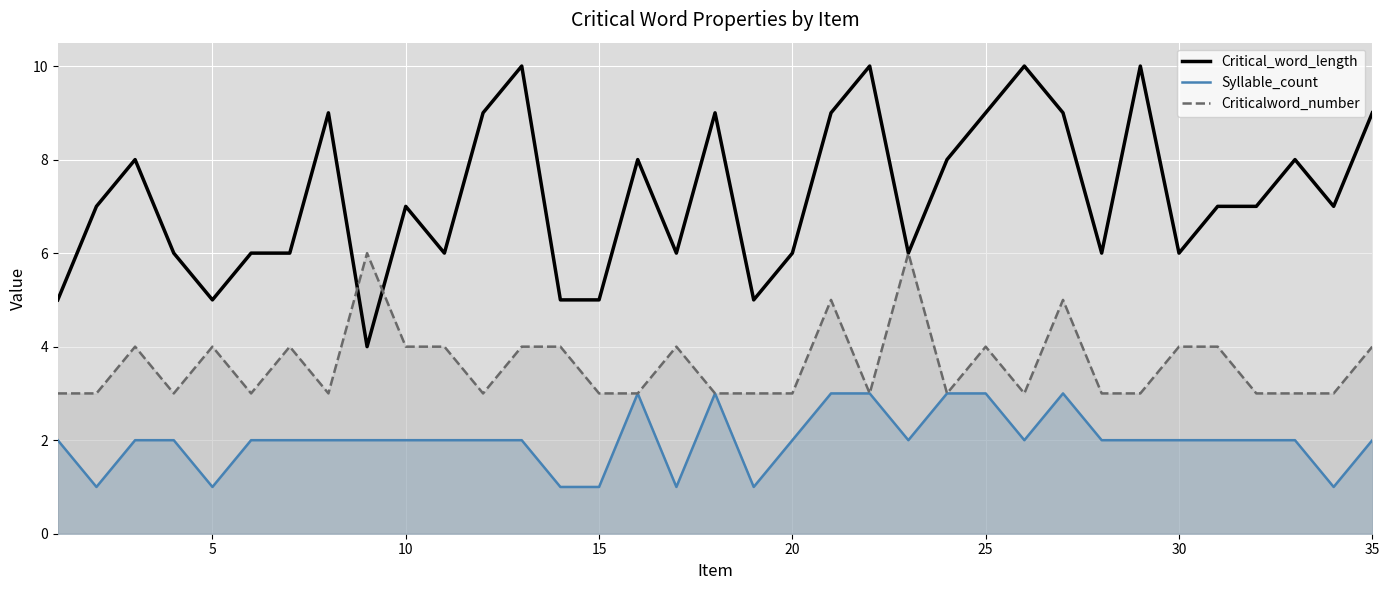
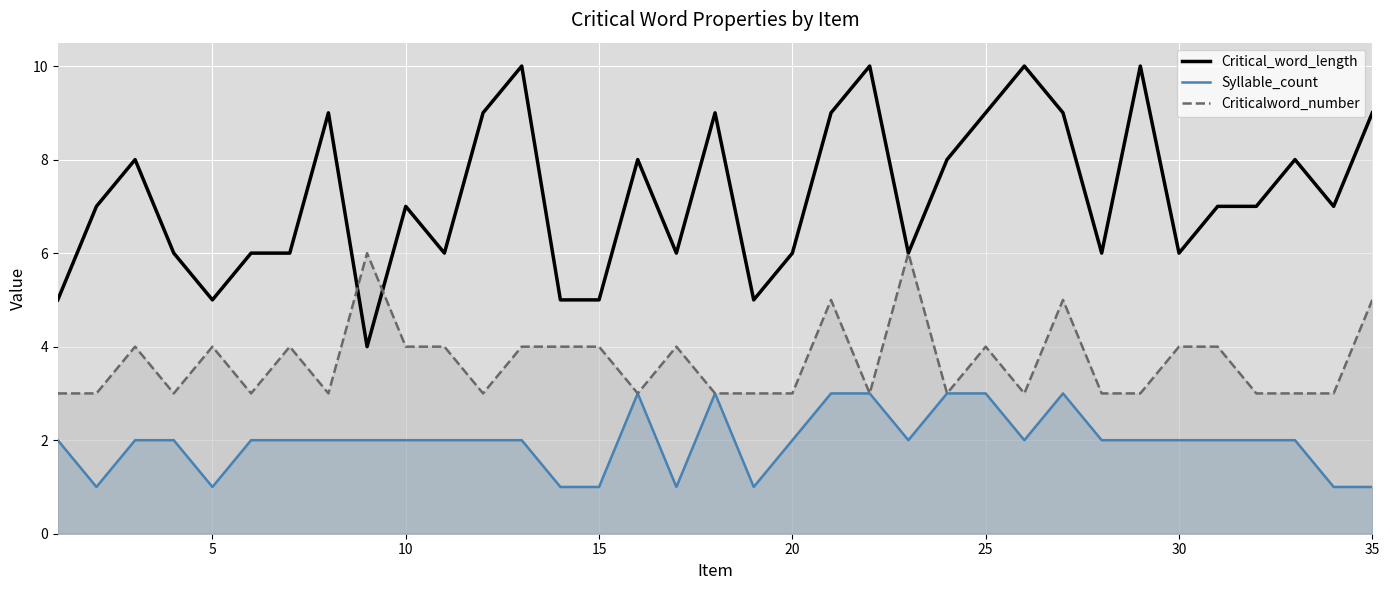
Criticalword_number, 15: 3 -> 4
Syllable_count, 35: 2 -> 1
Criticalword_number, 35: 4 -> 5
